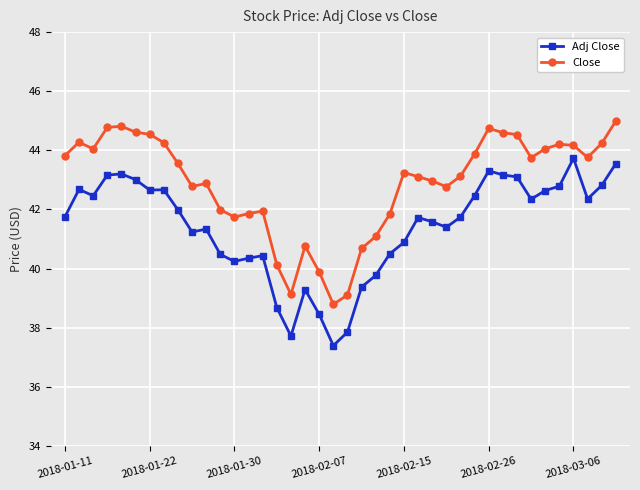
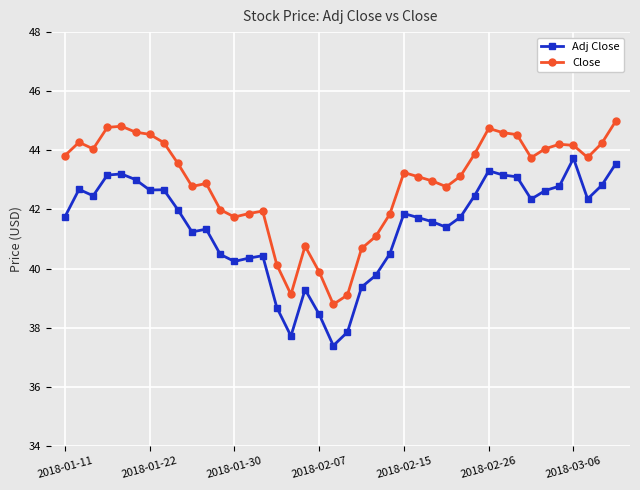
Adj Close, 2018-02-15: 40.9 -> 41.9
